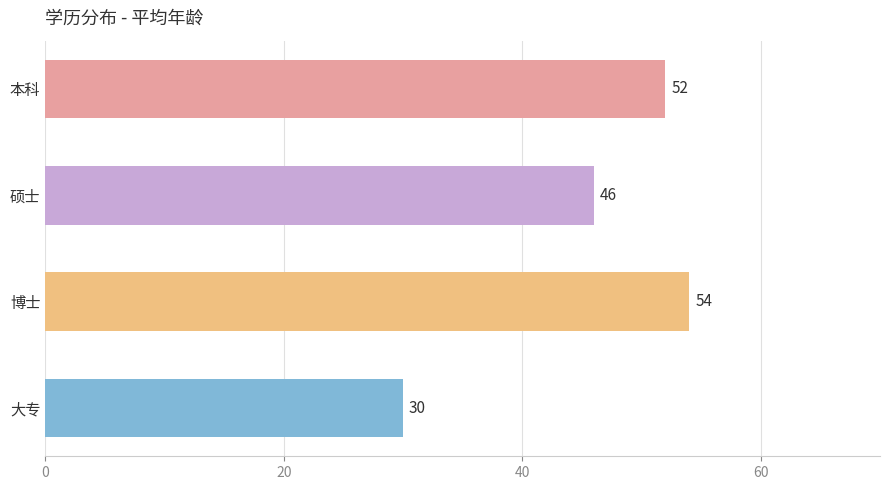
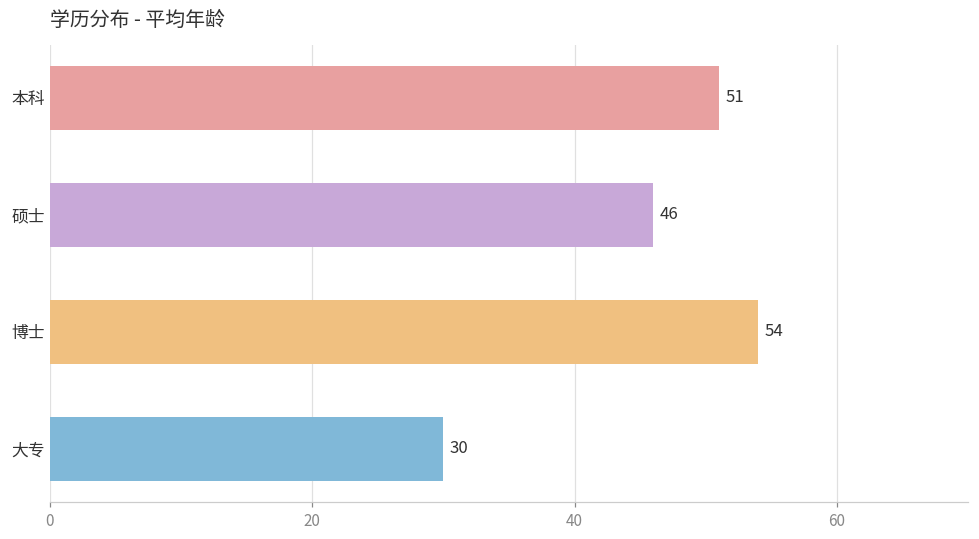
本科: 52 -> 51
